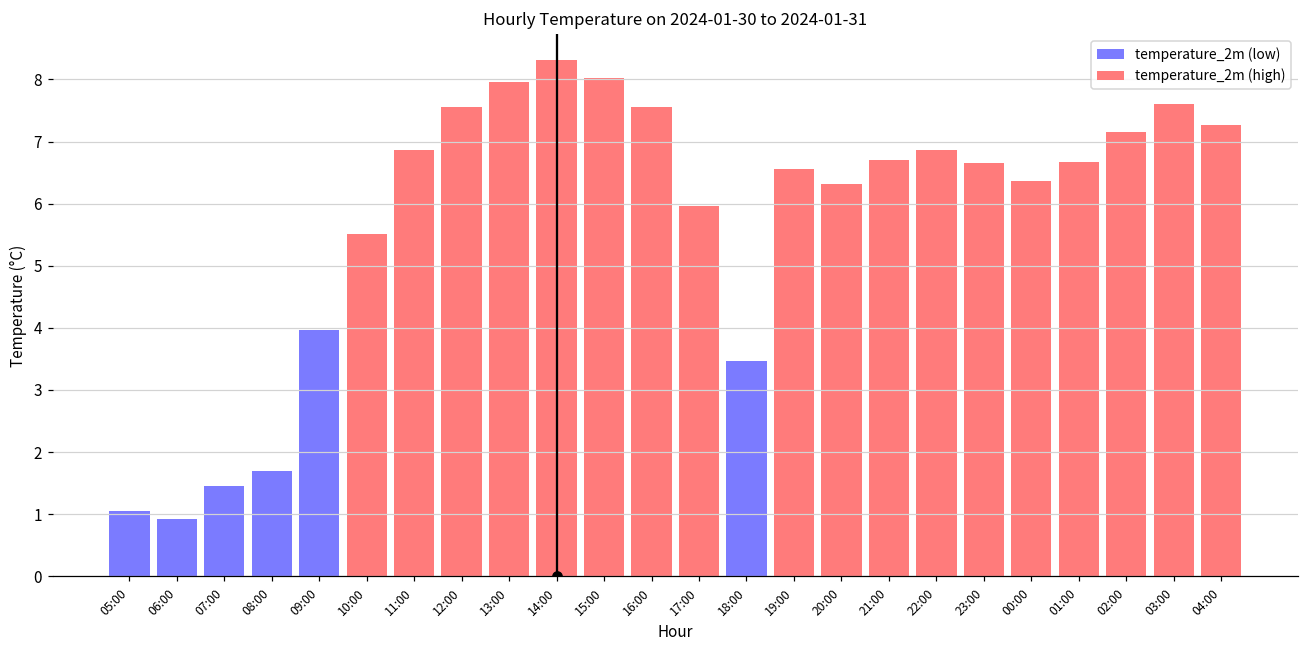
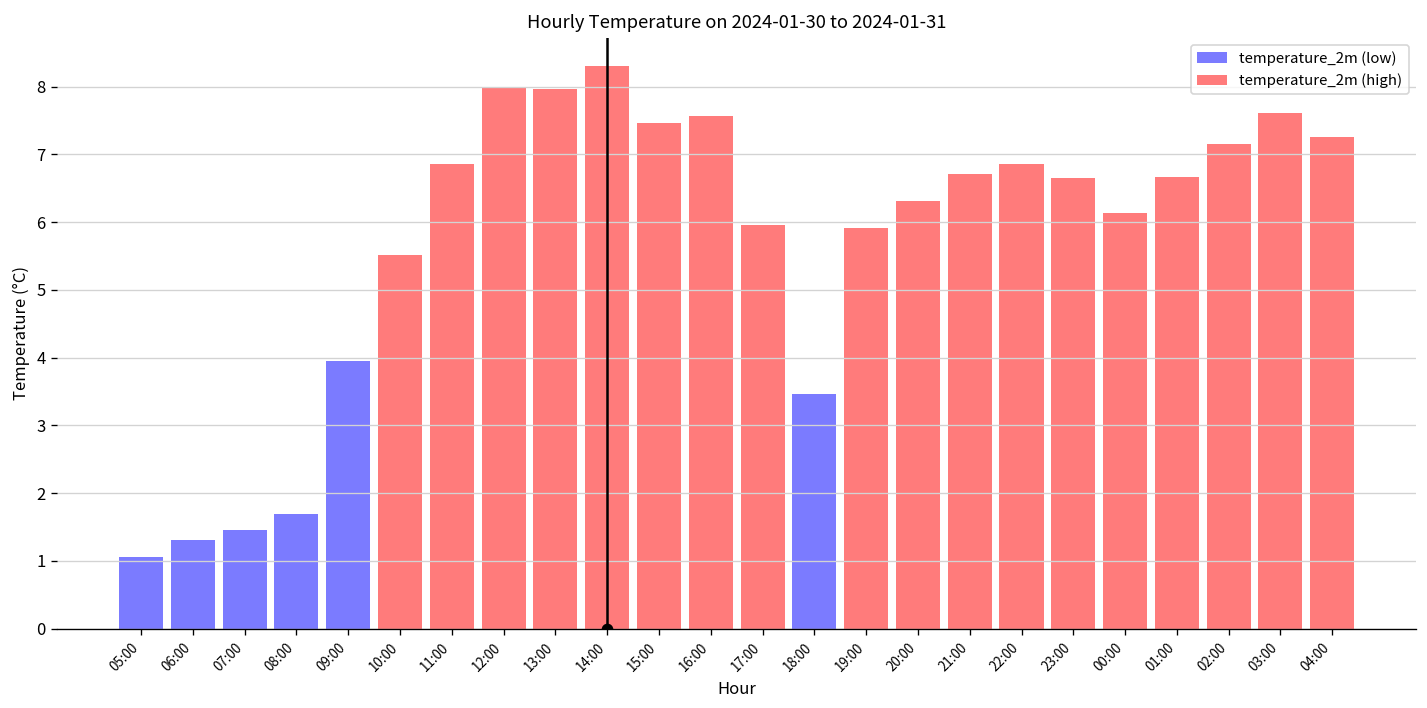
temperature_2m (low), 06:00: 0.9 -> 1.3
temperature_2m (high), 12:00: 7.6 -> 8.0
temperature_2m (high), 15:00: 8.0 -> 7.5
temperature_2m (high), 19:00: 6.6 -> 5.9
temperature_2m (high), 00:00: 6.4 -> 6.1
